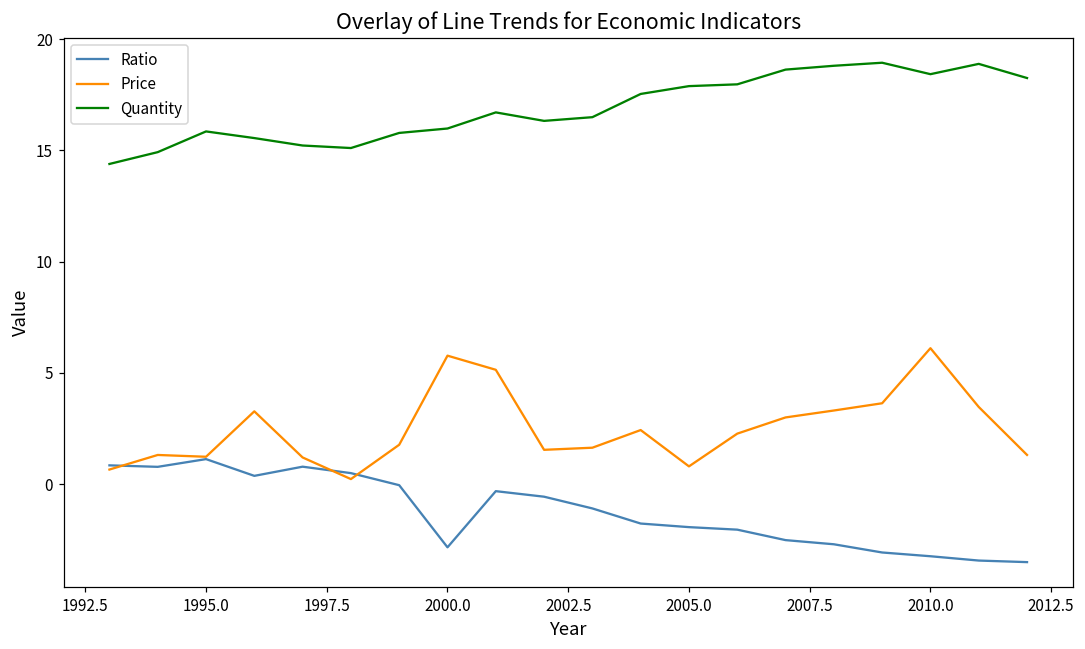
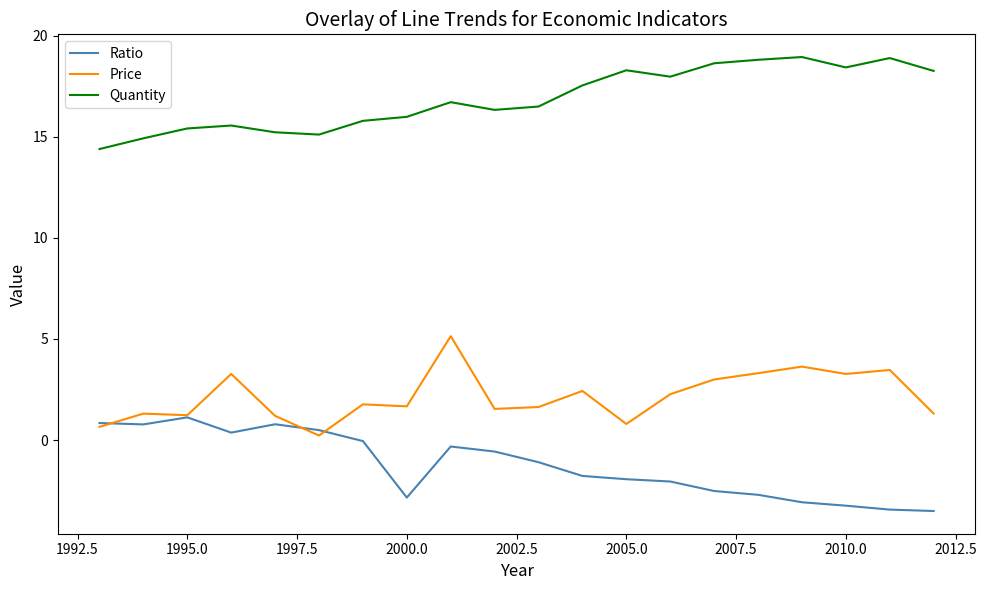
Quantity, 1995.0: 15.9 -> 15.4
Price, 2000.0: 5.8 -> 1.7
Quantity, 2005.0: 17.9 -> 18.3
Price, 2010.0: 6.1 -> 3.3
